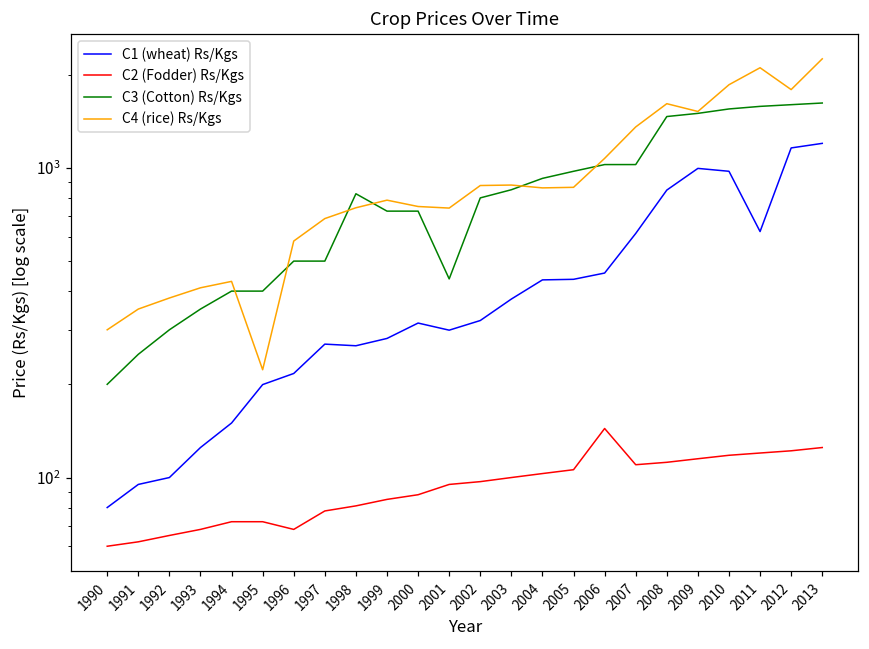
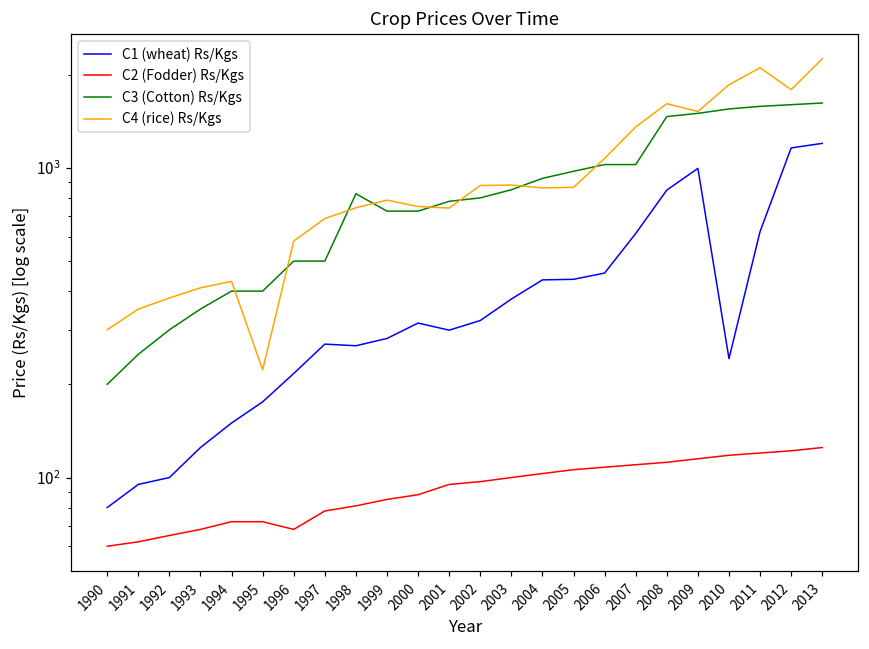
C1 (wheat) Rs/Kgs, 1995: 200 -> 180
C3 (Cotton) Rs/Kgs, 2001: 440 -> 780
C2 (Fodder) Rs/Kgs, 2006: 140 -> 108
C1 (wheat) Rs/Kgs, 2010: 980 -> 240
